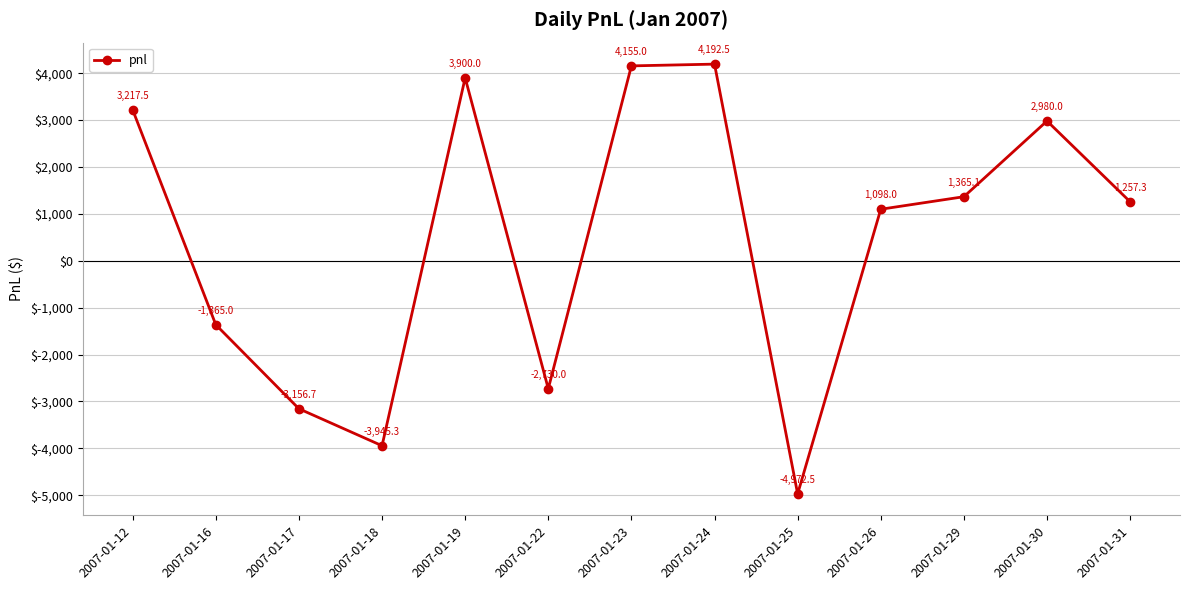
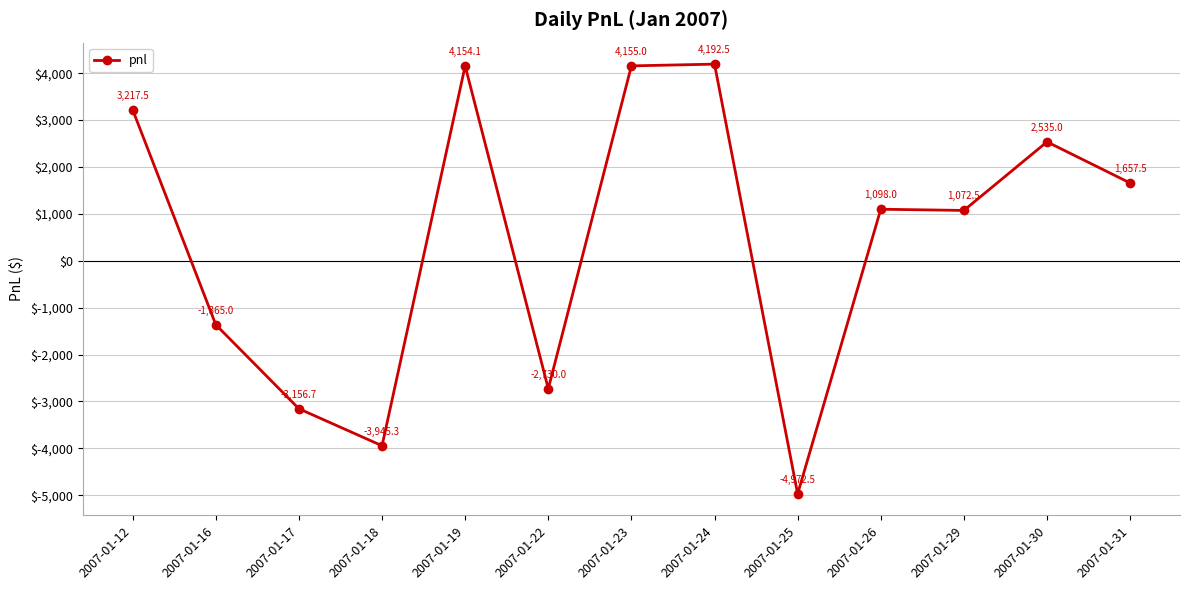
2007-01-19: 3,900.0 -> 4,154.1
2007-01-29: 1,365.1 -> 1,072.5
2007-01-30: 2,980.0 -> 2,535.0
2007-01-31: 1,257.3 -> 1,657.5
